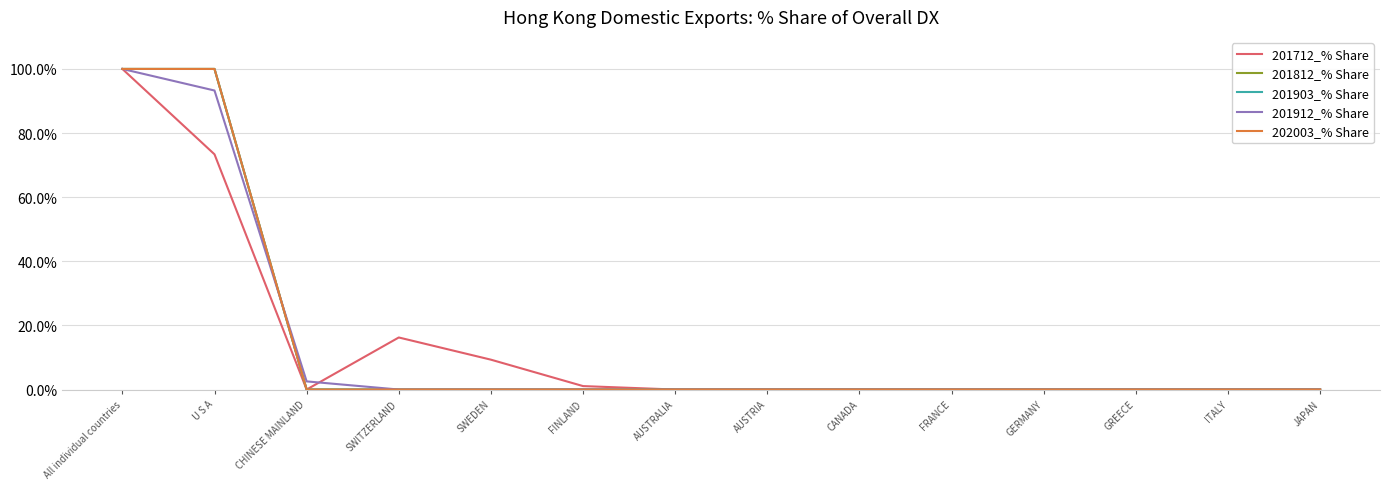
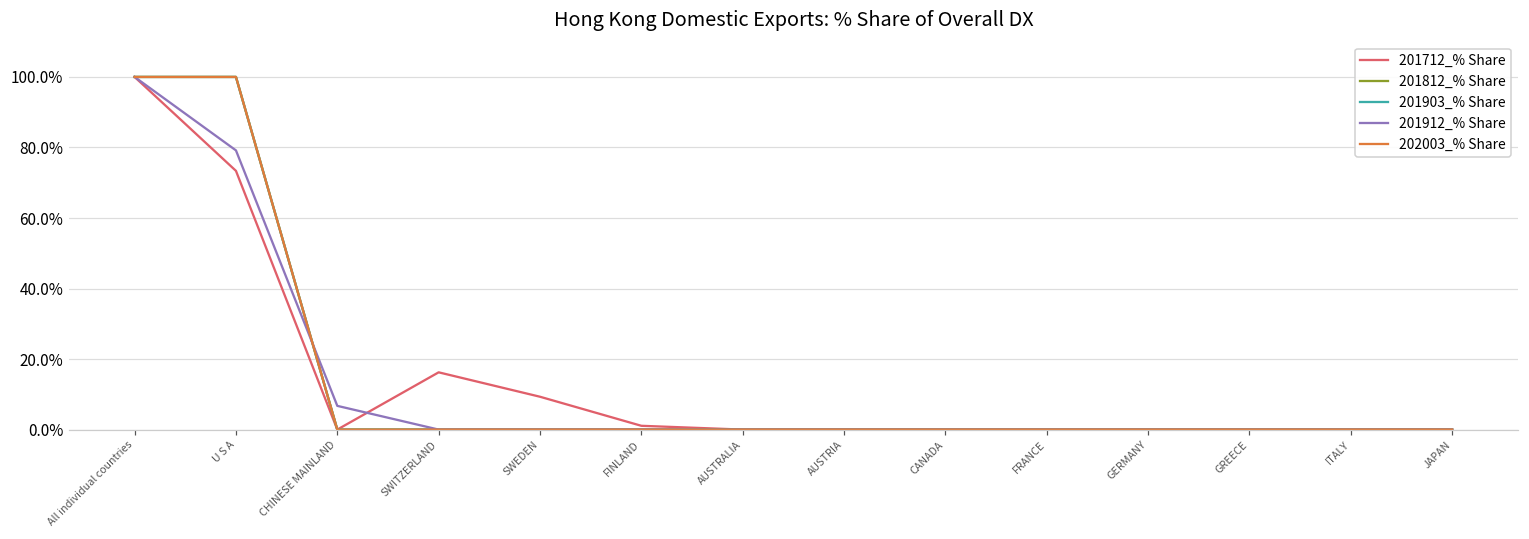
201912_% Share, U S A: 93% -> 79%
201912_% Share, CHINESE MAINLAND: 3% -> 7%
